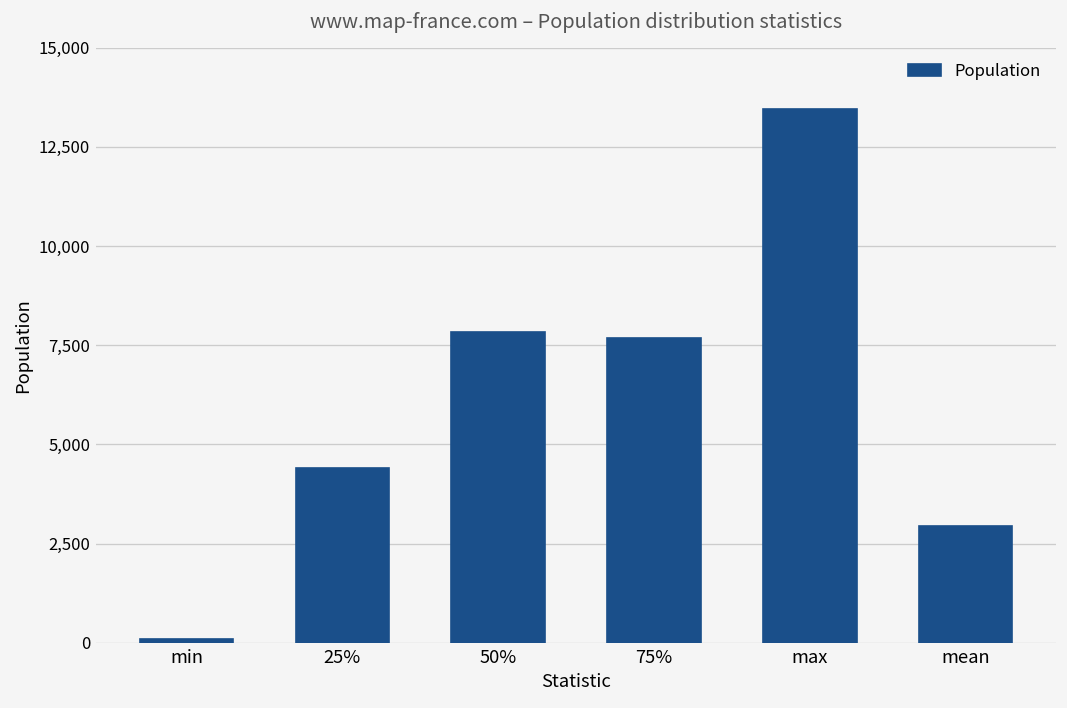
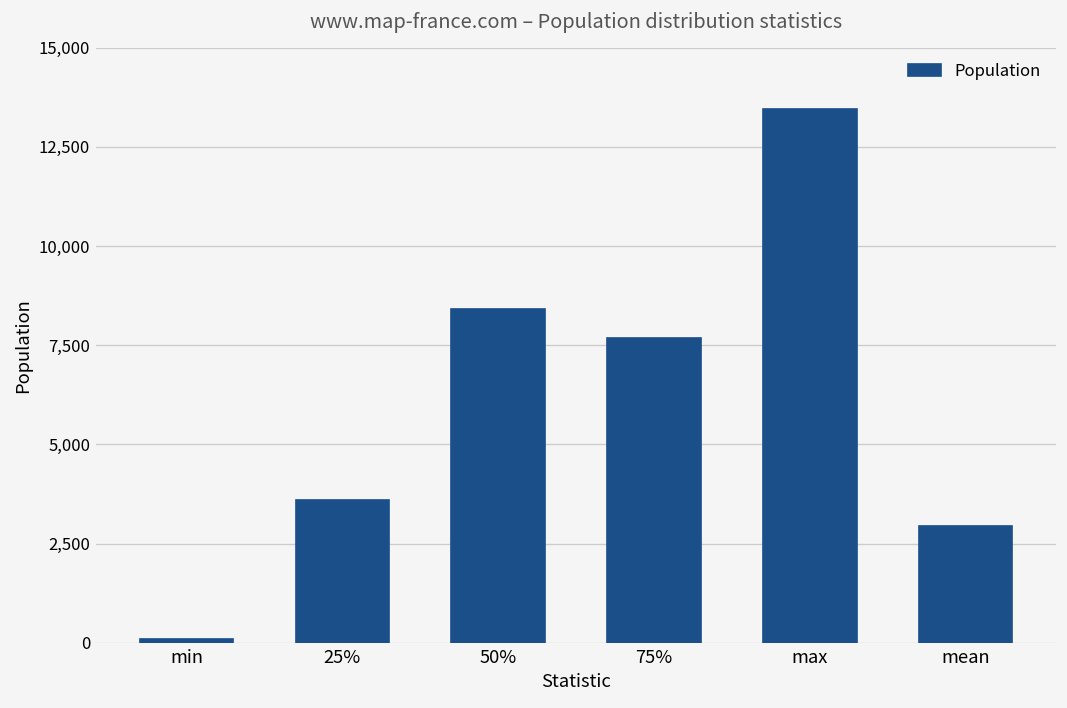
25%: 4,400 -> 3,600
50%: 7,800 -> 8,400
